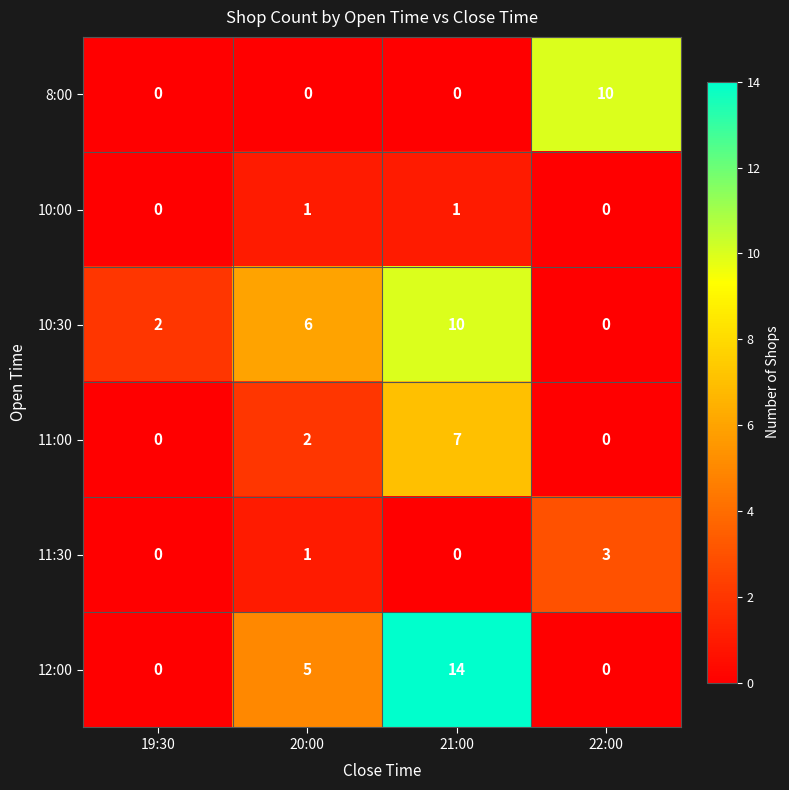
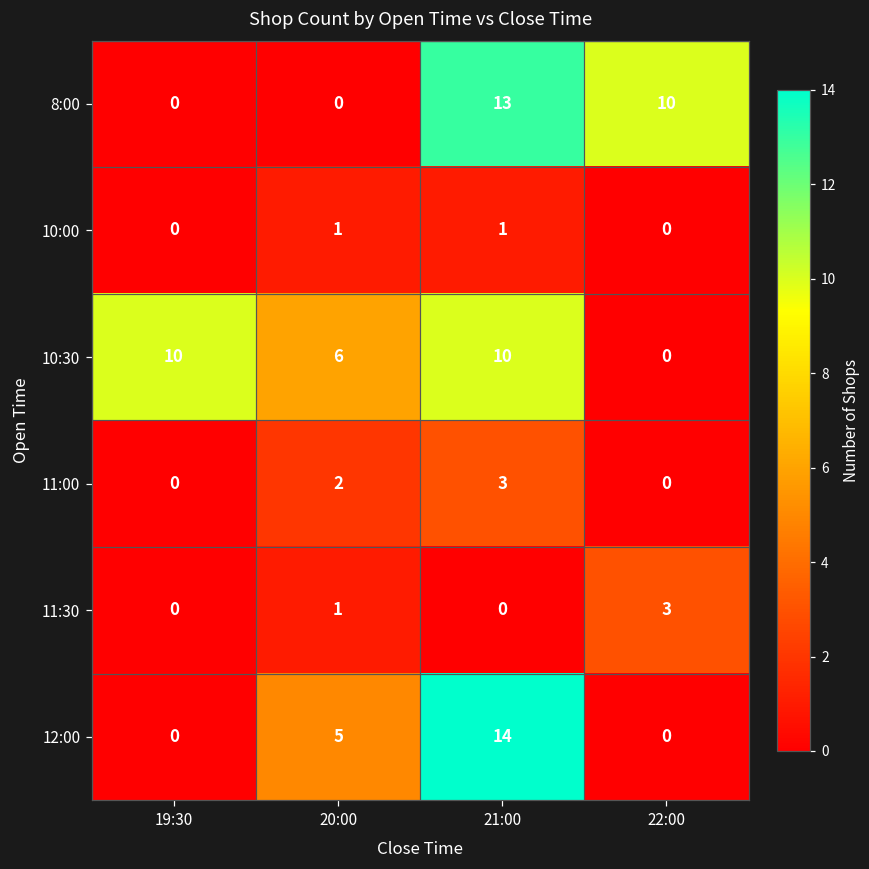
8:00, 21:00: 0 -> 13
10:30, 19:30: 2 -> 10
11:00, 21:00: 7 -> 3
